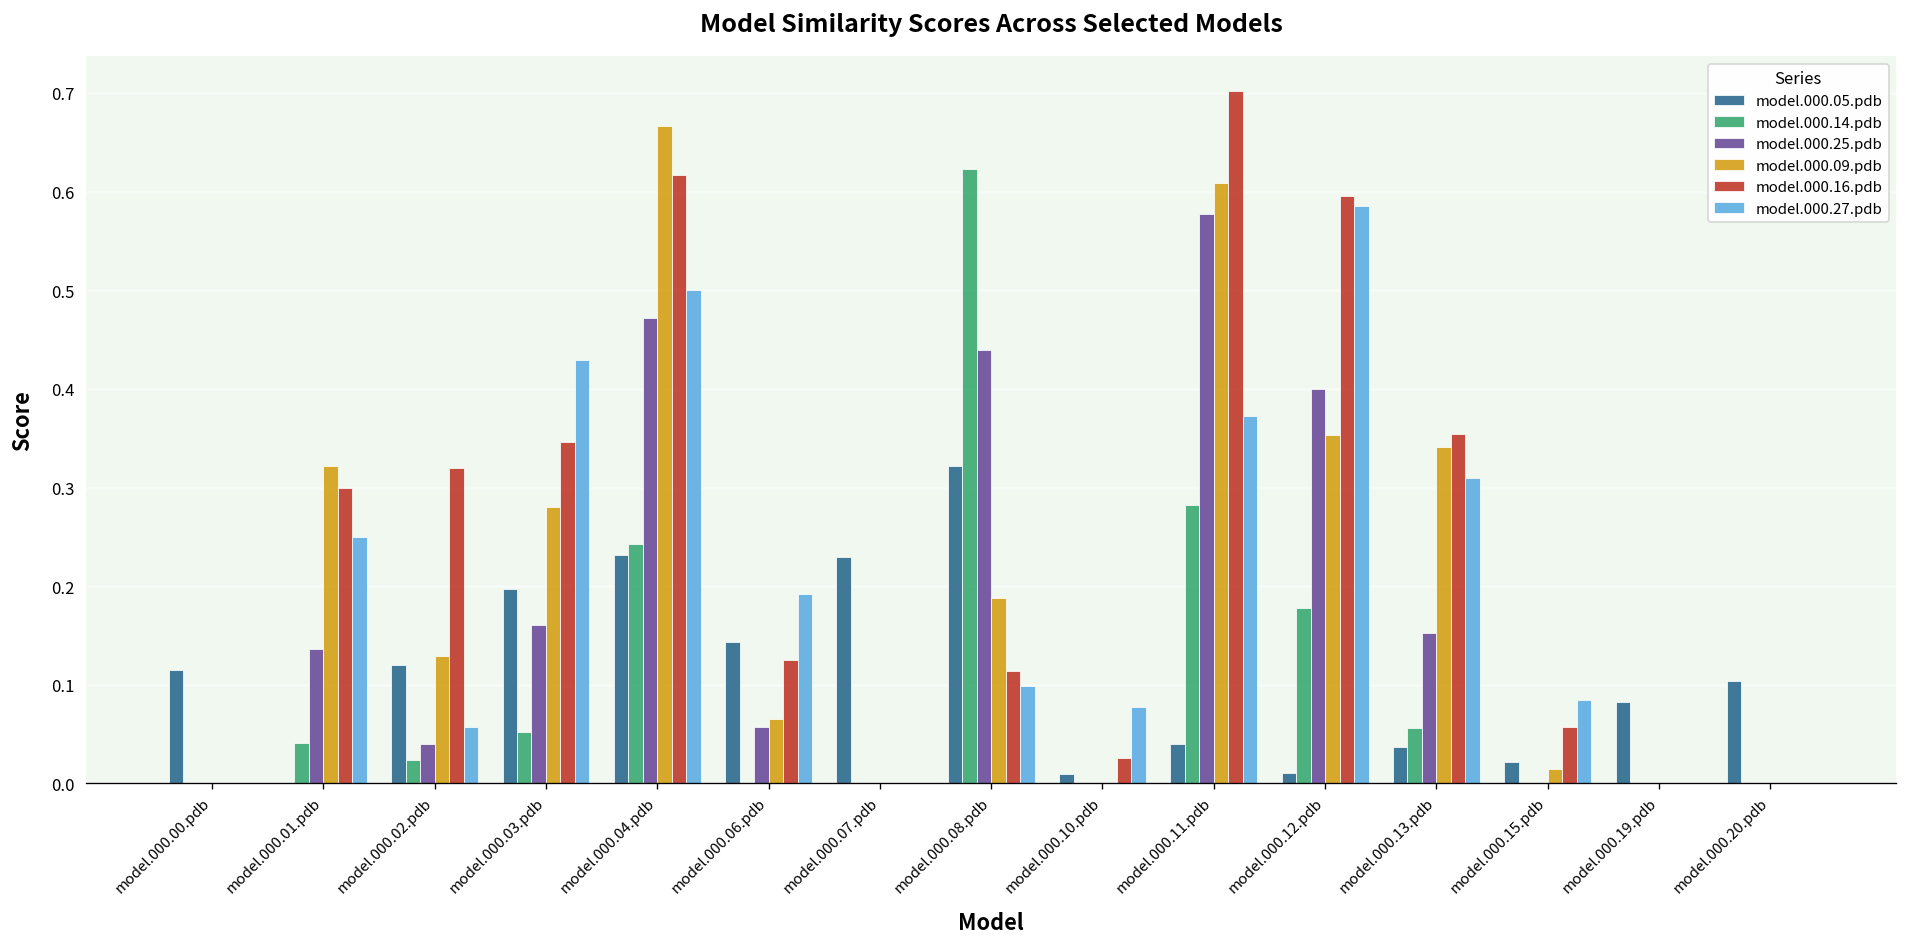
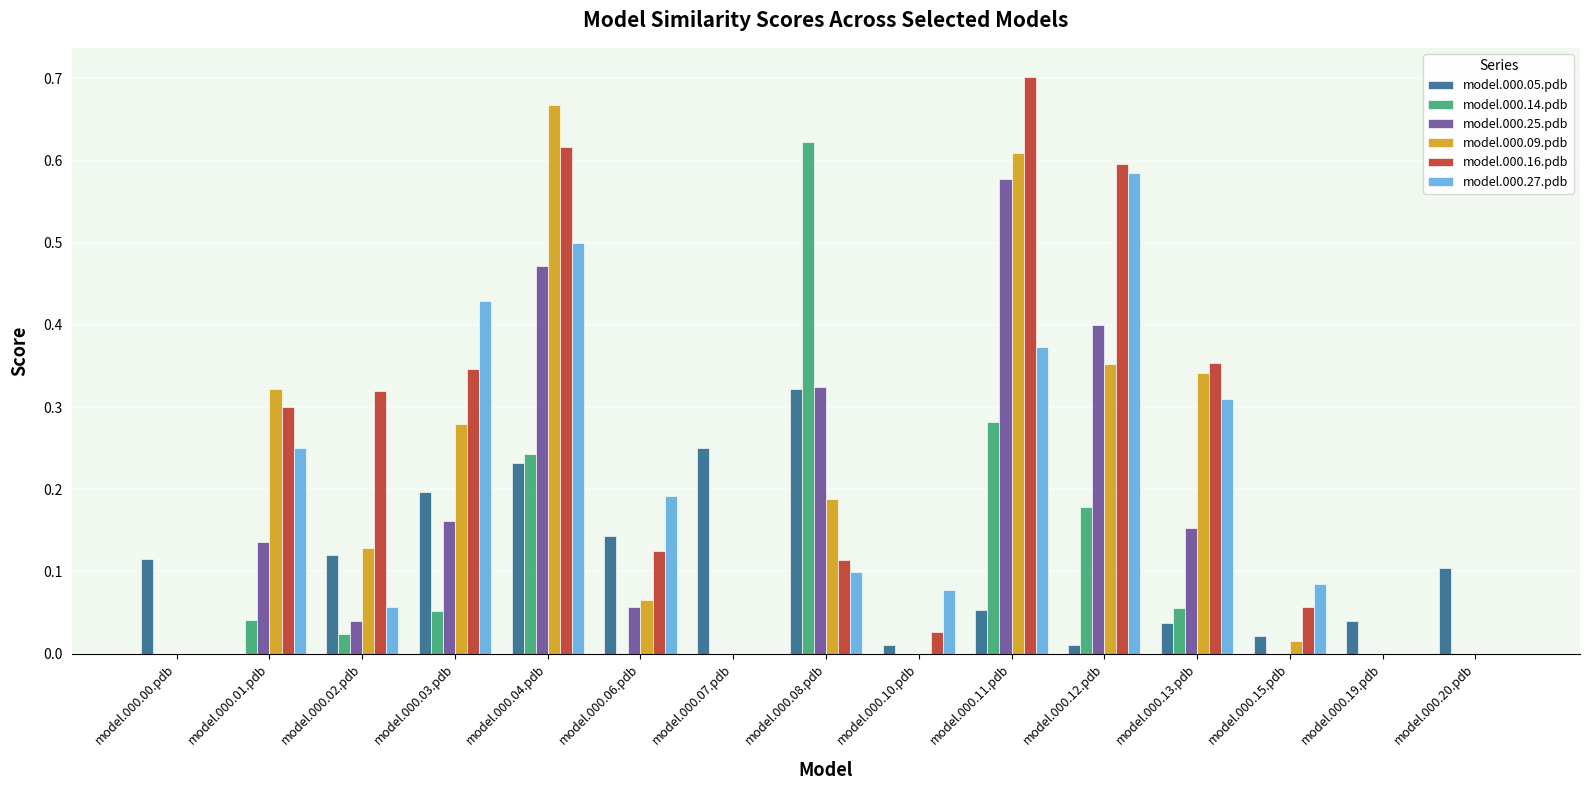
model.000.05.pdb, model.000.07.pdb: 0.23 -> 0.25
model.000.25.pdb, model.000.08.pdb: 0.44 -> 0.32
model.000.05.pdb, model.000.11.pdb: 0.04 -> 0.05
model.000.05.pdb, model.000.19.pdb: 0.08 -> 0.04
